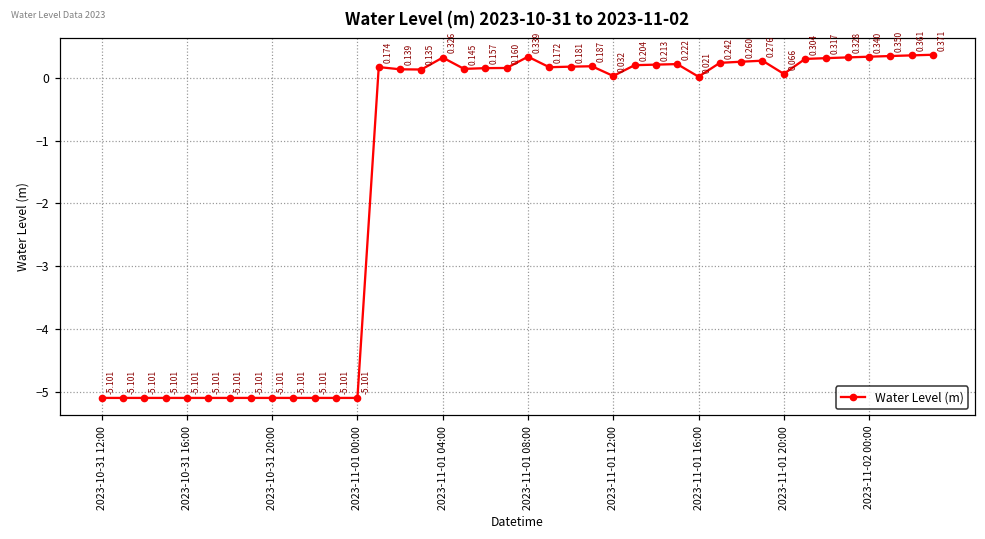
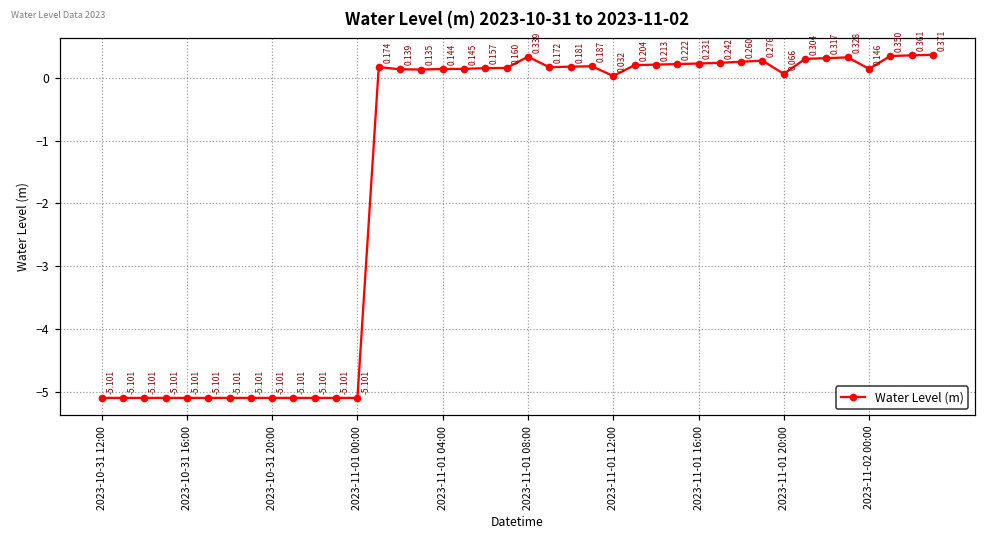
2023-11-01 04:00: 0.326 -> 0.144
2023-11-01 16:00: 0.021 -> 0.231
2023-11-02 00:00: 0.340 -> 0.146
